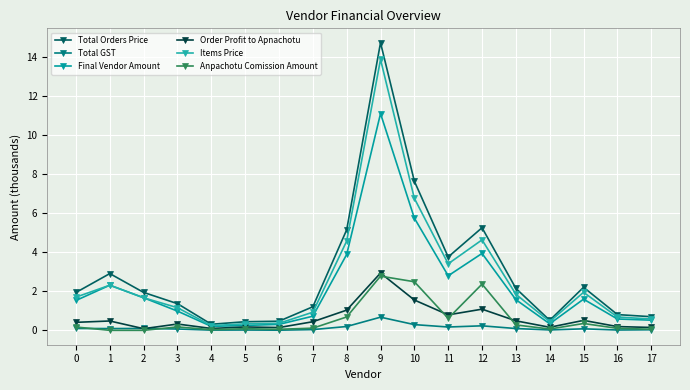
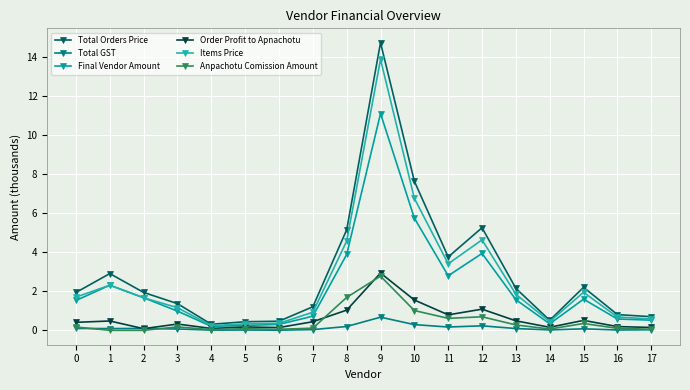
Anpachotu Comission Amount, 8: 0.7 -> 1.7
Anpachotu Comission Amount, 10: 2.5 -> 1.0
Anpachotu Comission Amount, 12: 2.4 -> 0.7
